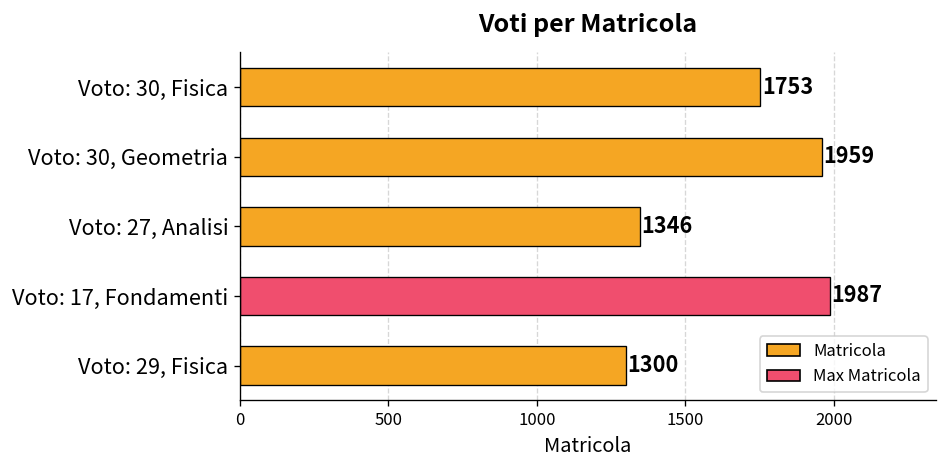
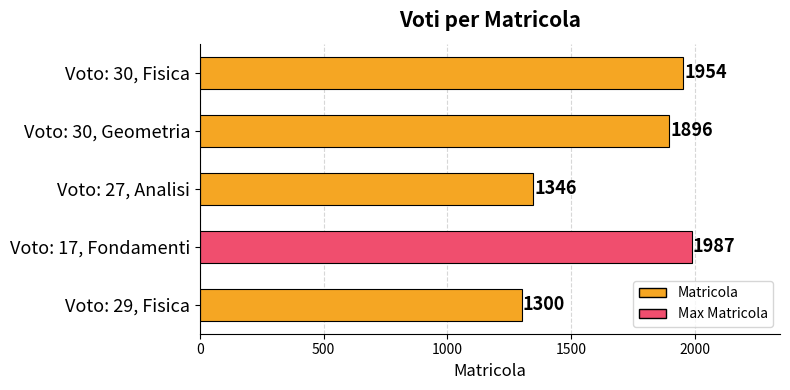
Voto: 30, Fisica: 1753 -> 1954
Voto: 30, Geometria: 1959 -> 1896
